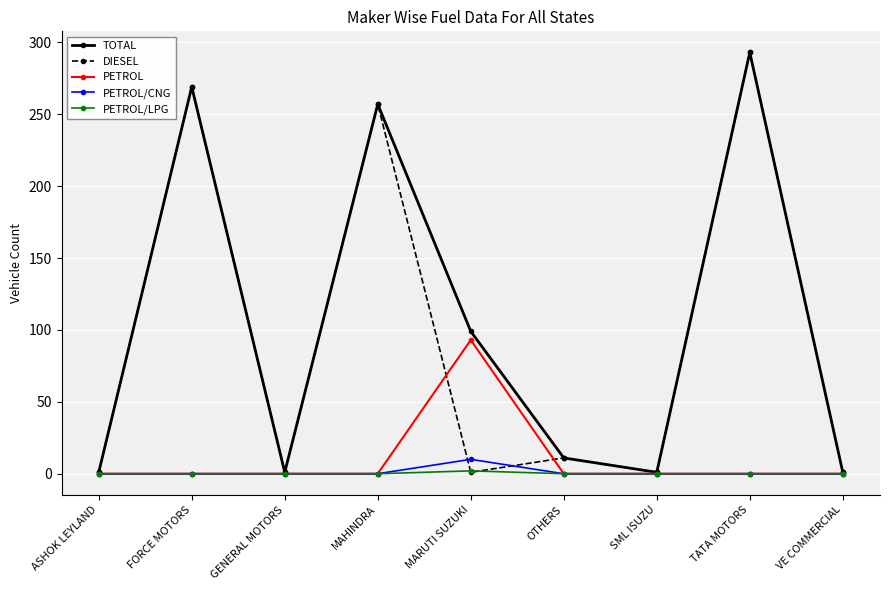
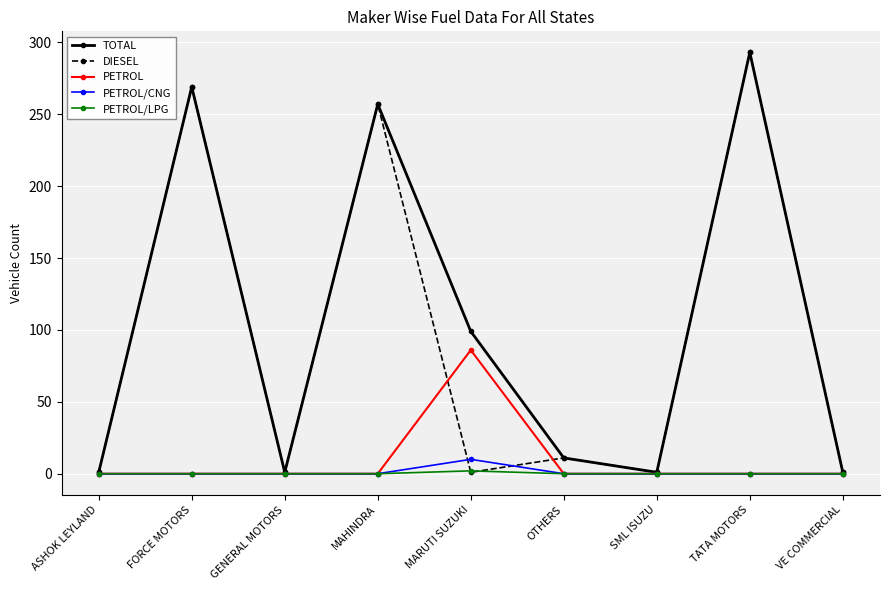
PETROL, MARUTI SUZUKI: 93 -> 86
